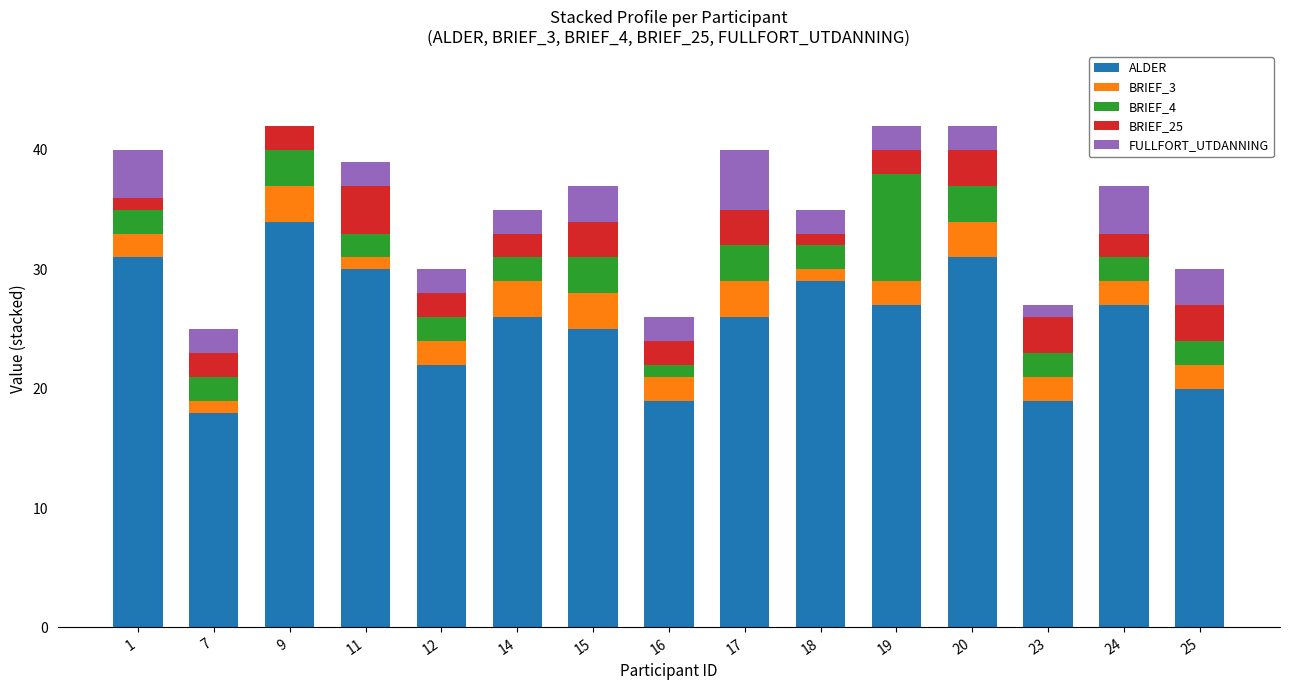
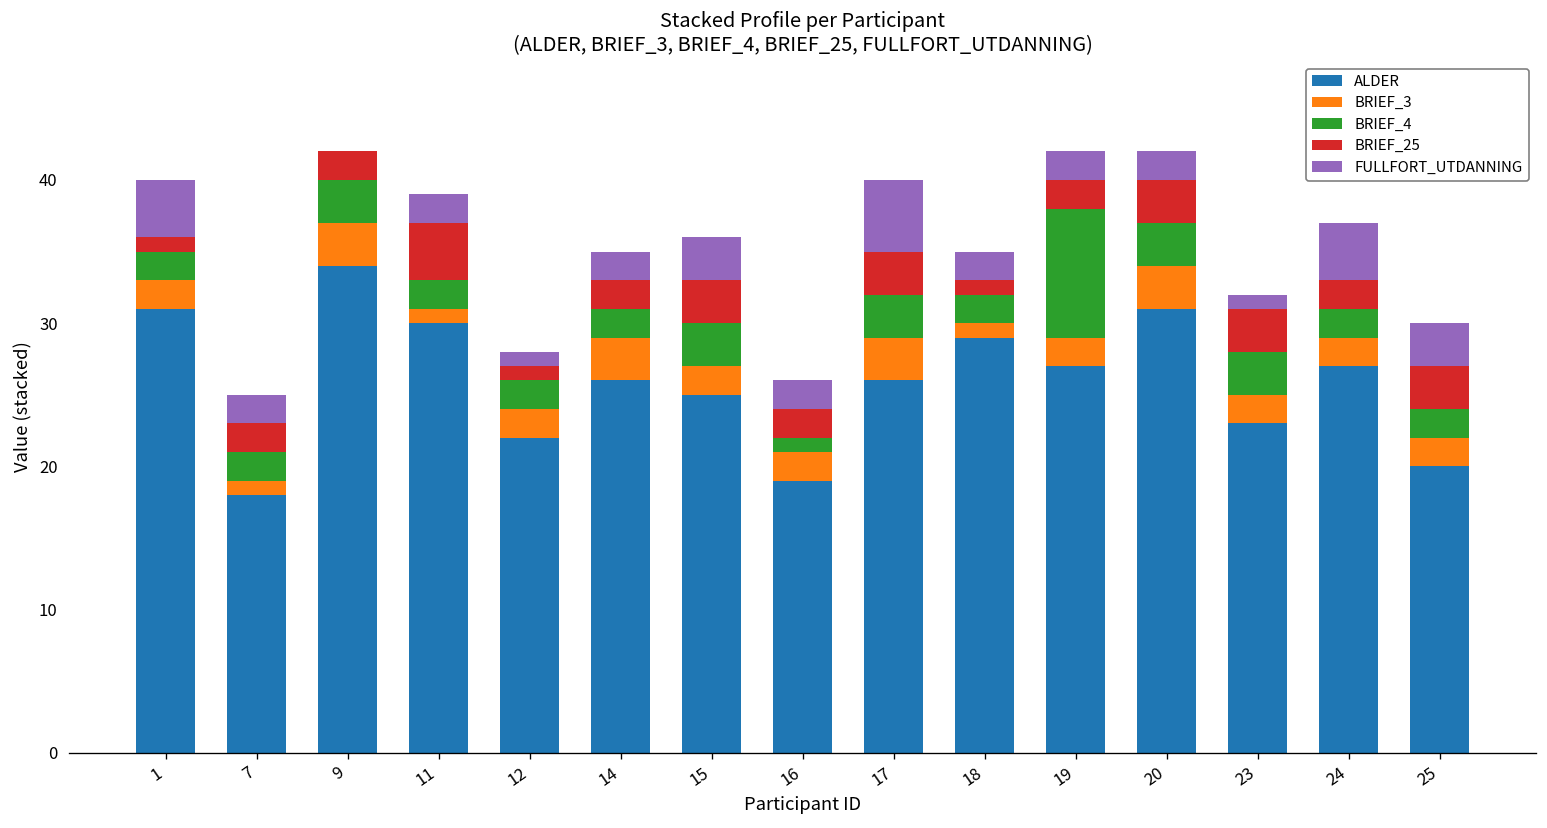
BRIEF_25, 12: 2 -> 1
FULLFORT_UTDANNING, 12: 2 -> 1
BRIEF_3, 15: 3 -> 2
ALDER, 23: 19 -> 23
BRIEF_4, 23: 2 -> 3
